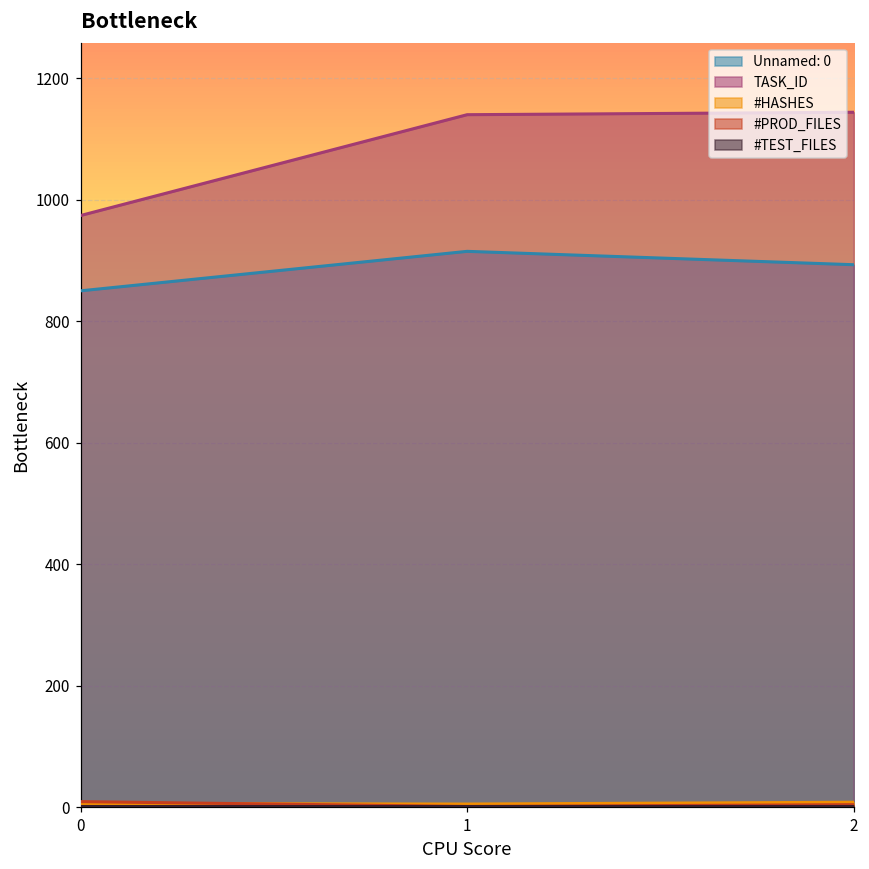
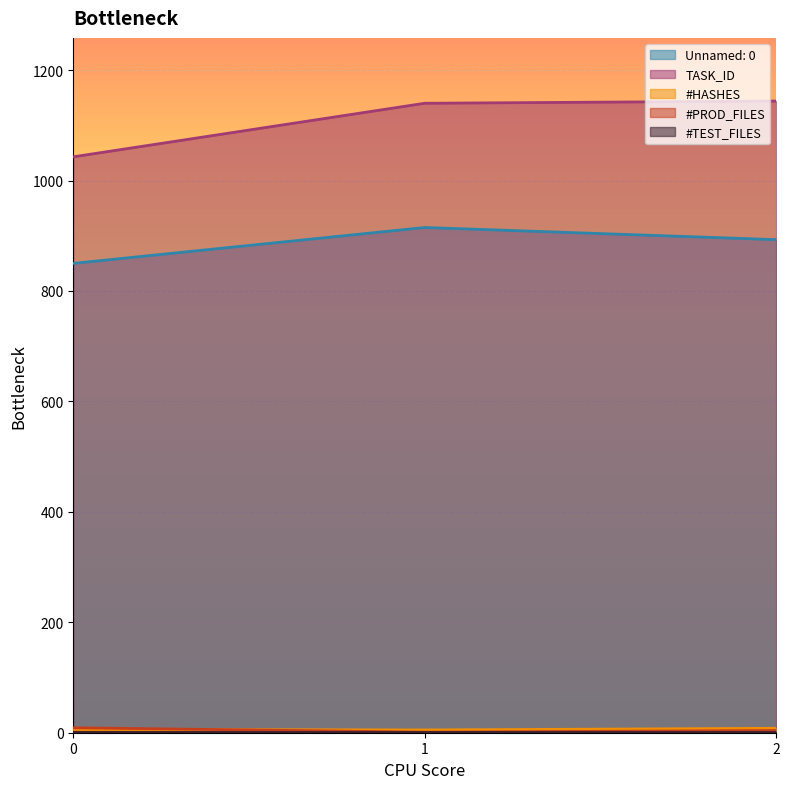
TASK_ID, 0: 970 -> 1040
